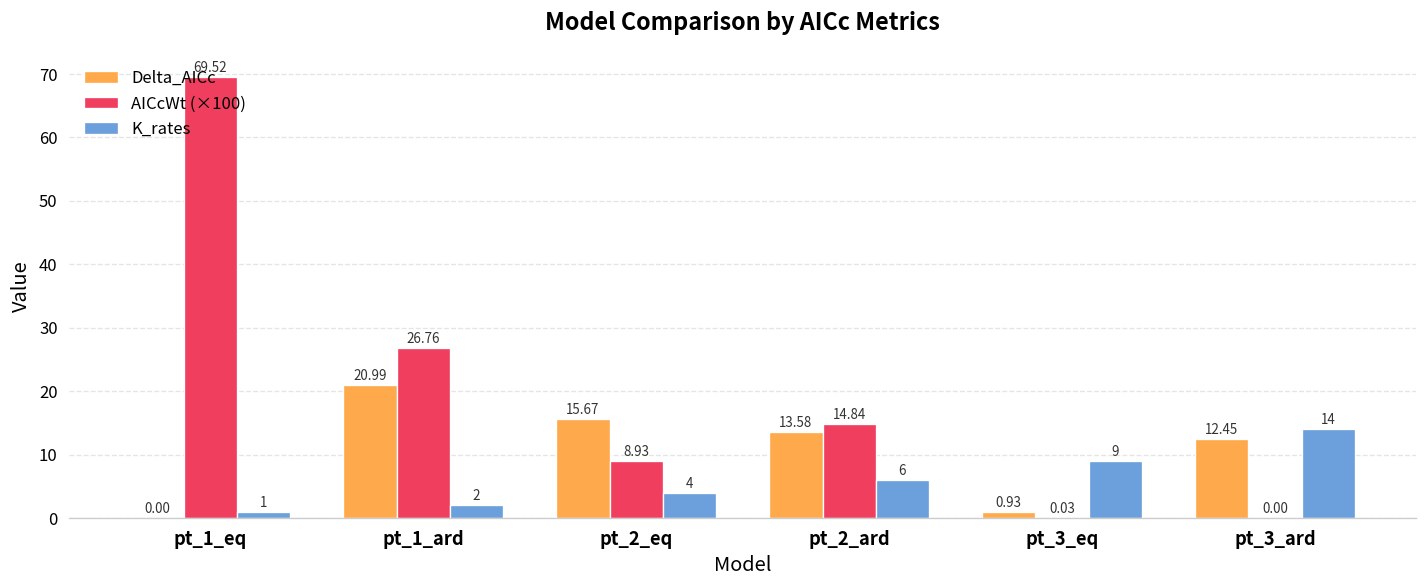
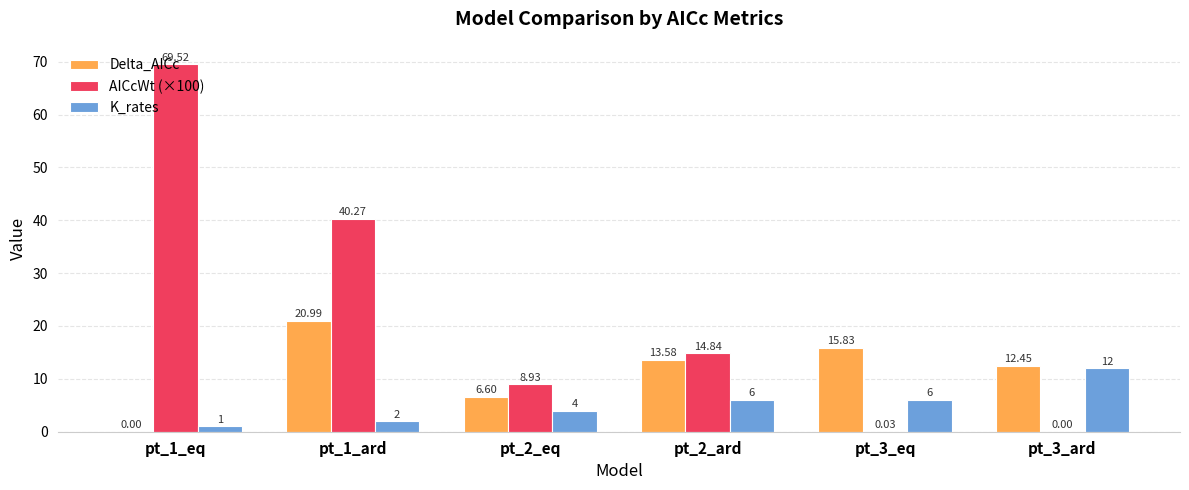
AICcWt (×100), pt_1_ard: 26.76 -> 40.27
Delta_AICc, pt_2_eq: 15.67 -> 6.60
Delta_AICc, pt_3_eq: 0.93 -> 15.83
K_rates, pt_3_eq: 9 -> 6
K_rates, pt_3_ard: 14 -> 12
